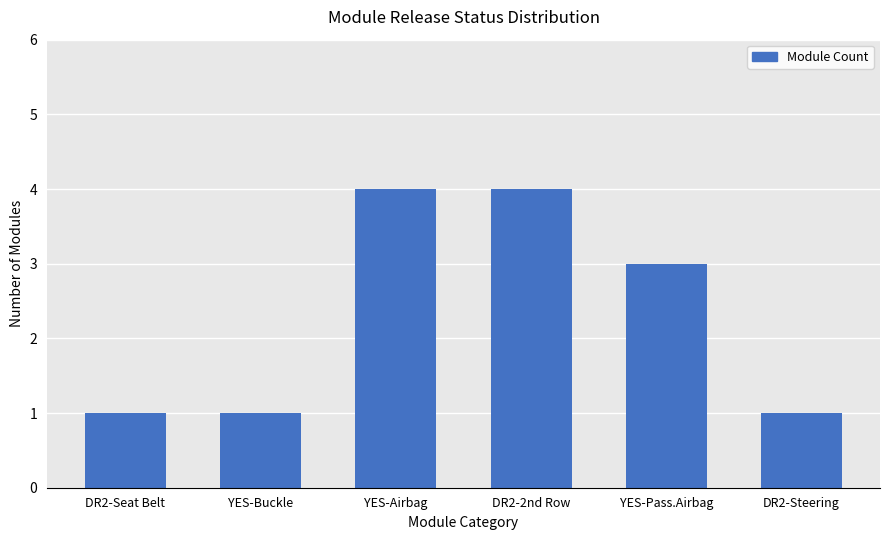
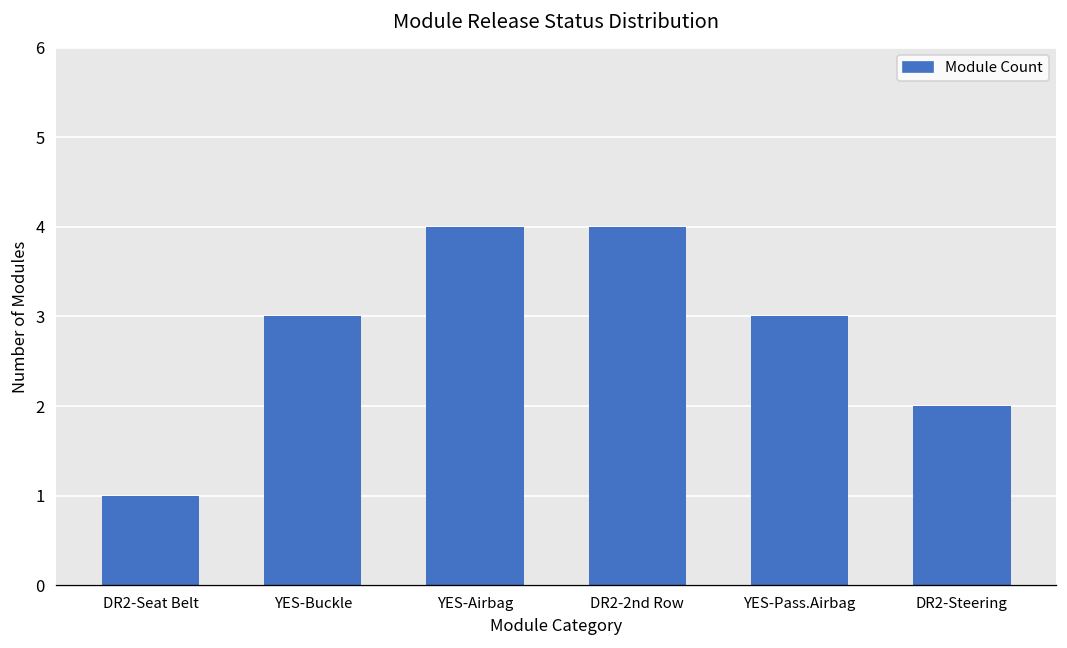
YES-Buckle: 1 -> 3
DR2-Steering: 1 -> 2
